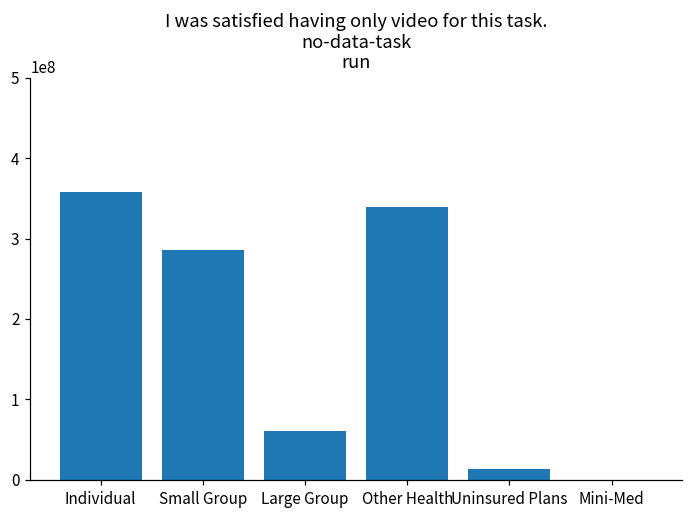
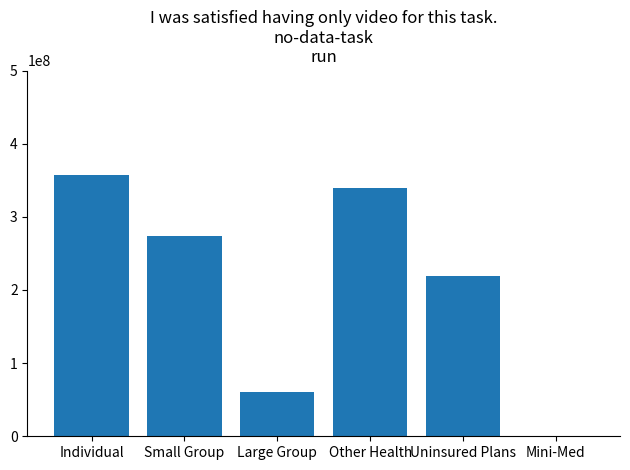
Small Group: 290000000 -> 270000000
Uninsured Plans: 10000000 -> 220000000
